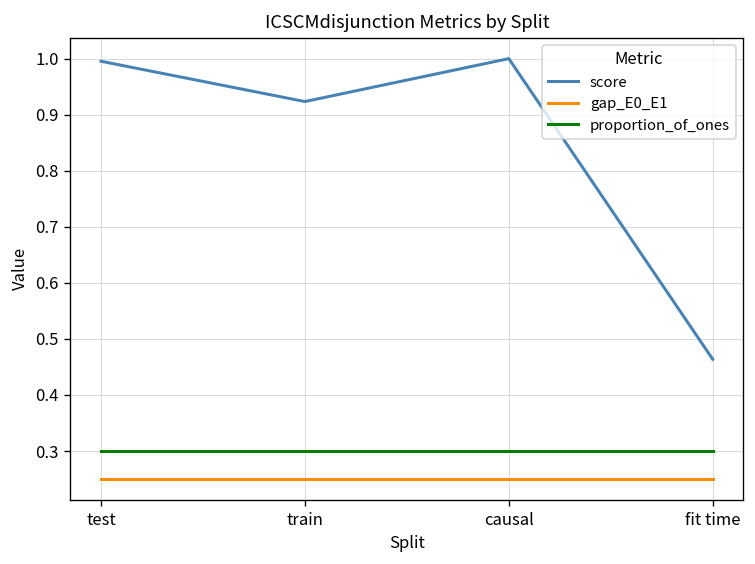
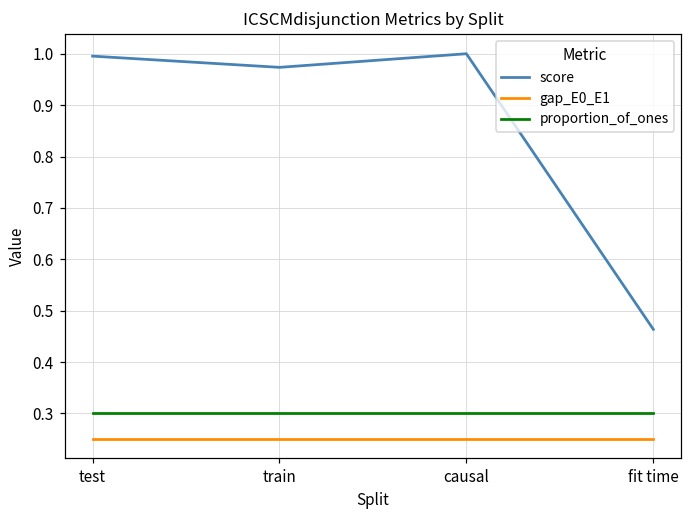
score, train: 0.92 -> 0.97
